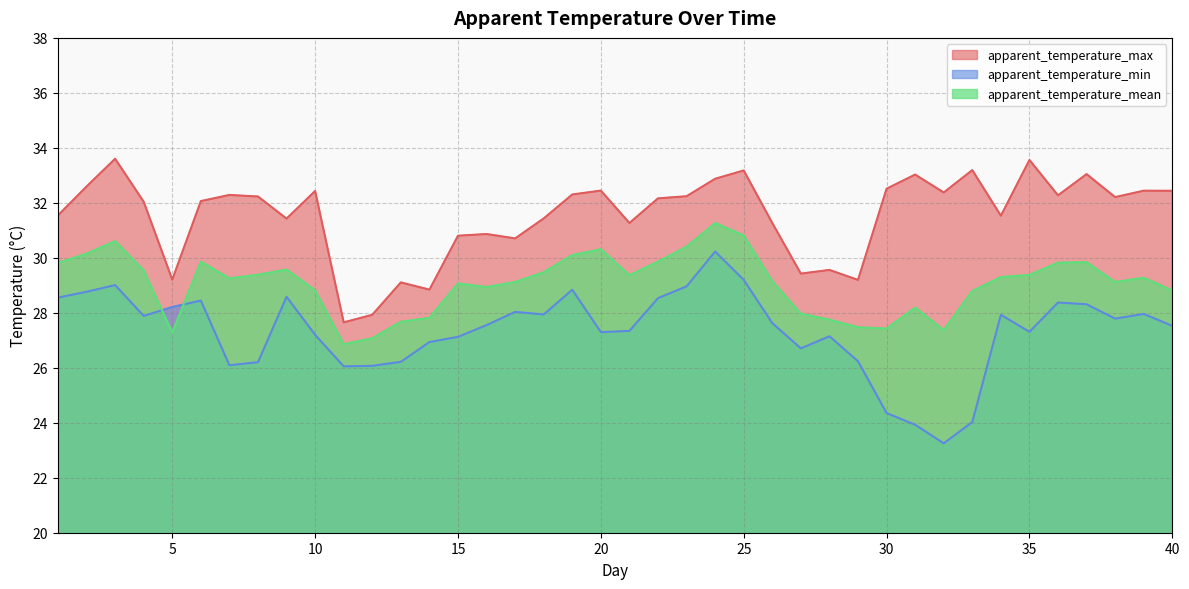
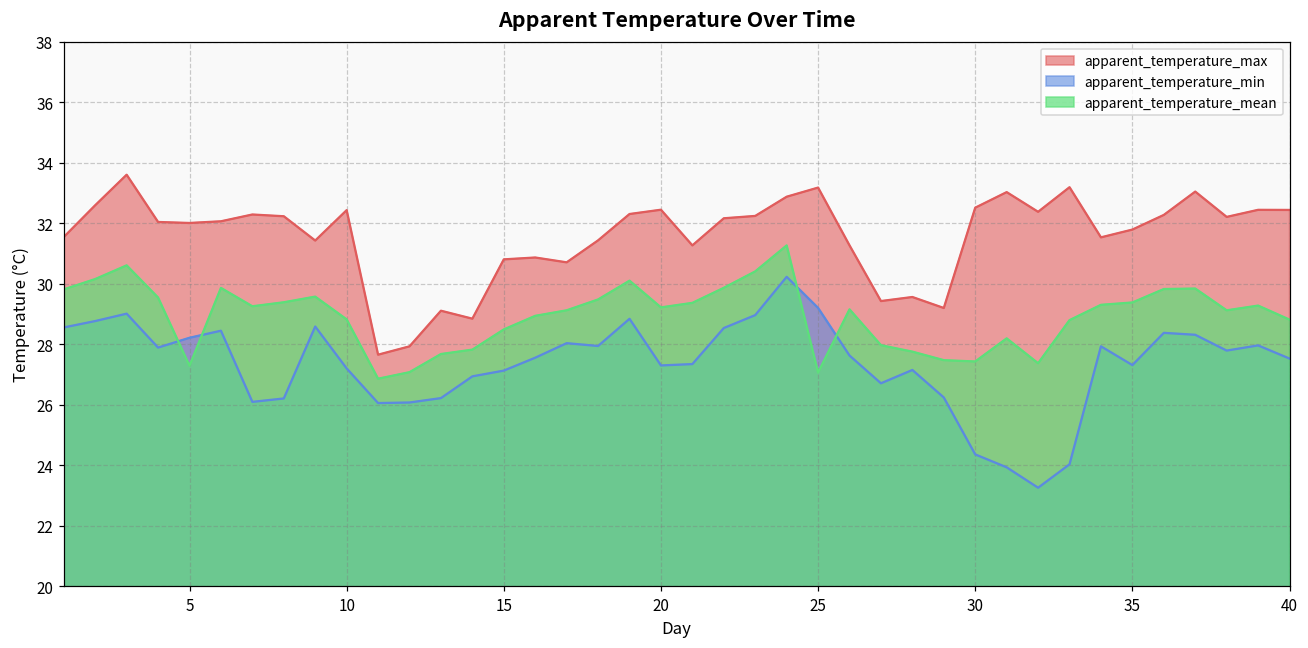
apparent_temperature_max, 5: 29.2 -> 32.0
apparent_temperature_mean, 15: 29.1 -> 28.5
apparent_temperature_mean, 20: 30.3 -> 29.2
apparent_temperature_mean, 25: 30.8 -> 27.1
apparent_temperature_max, 35: 33.6 -> 31.8
